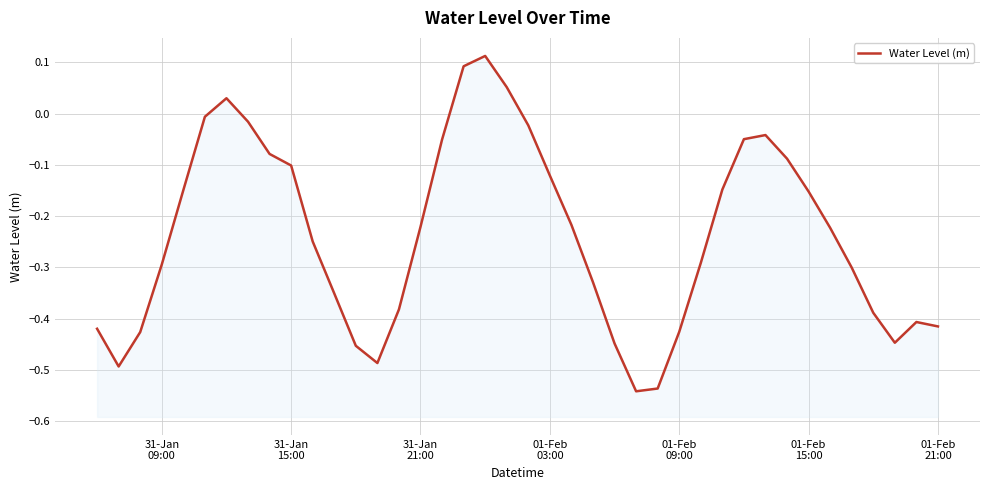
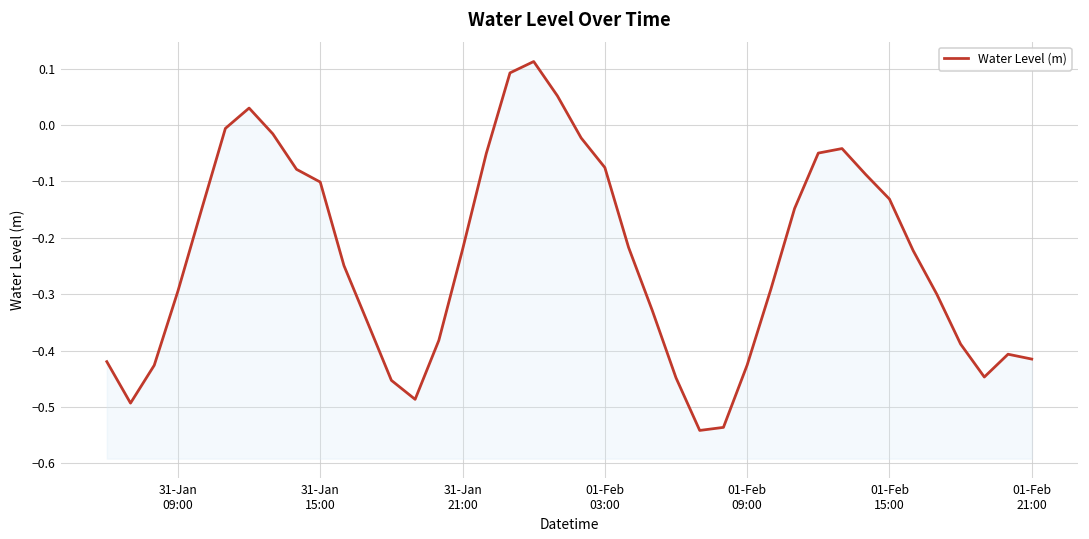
01-Feb 03:00: -0.12 -> -0.08
01-Feb 15:00: -0.15 -> -0.13
